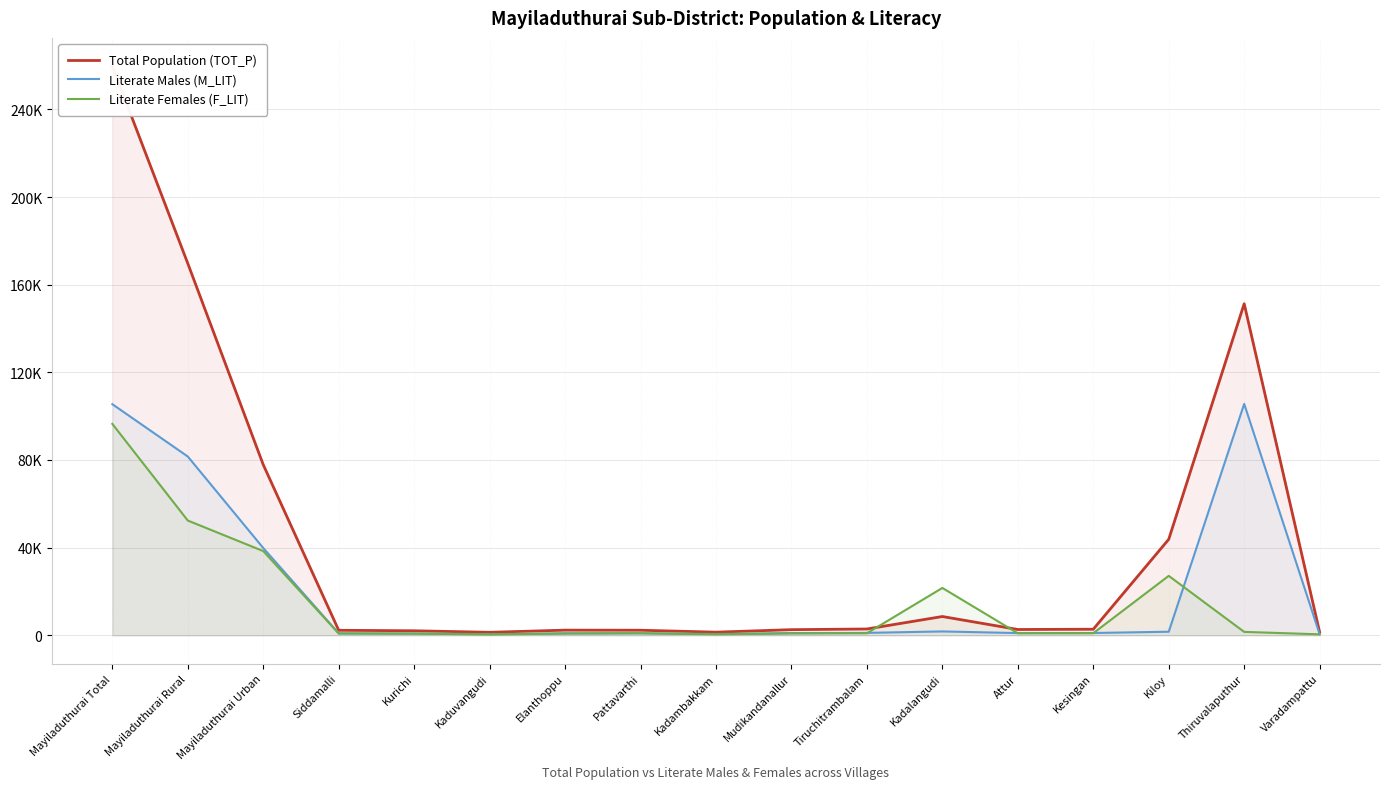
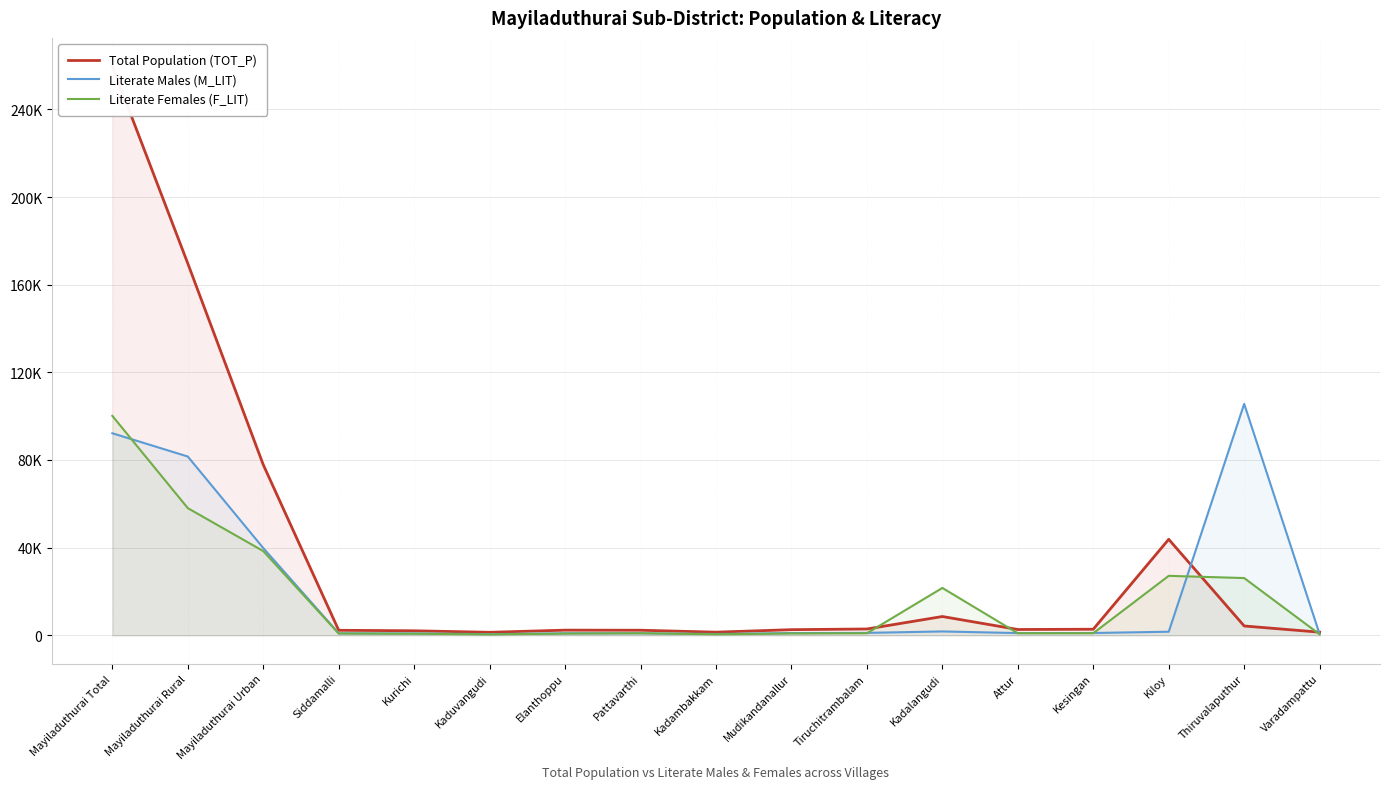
Literate Males (M_LIT), Mayiladuthurai Total: 105000 -> 92000
Literate Females (F_LIT), Mayiladuthurai Total: 96000 -> 100000
Literate Females (F_LIT), Mayiladuthurai Rural: 52000 -> 58000
Total Population (TOT_P), Thiruvalaputhur: 151000 -> 4000
Literate Females (F_LIT), Thiruvalaputhur: 2000 -> 26000
